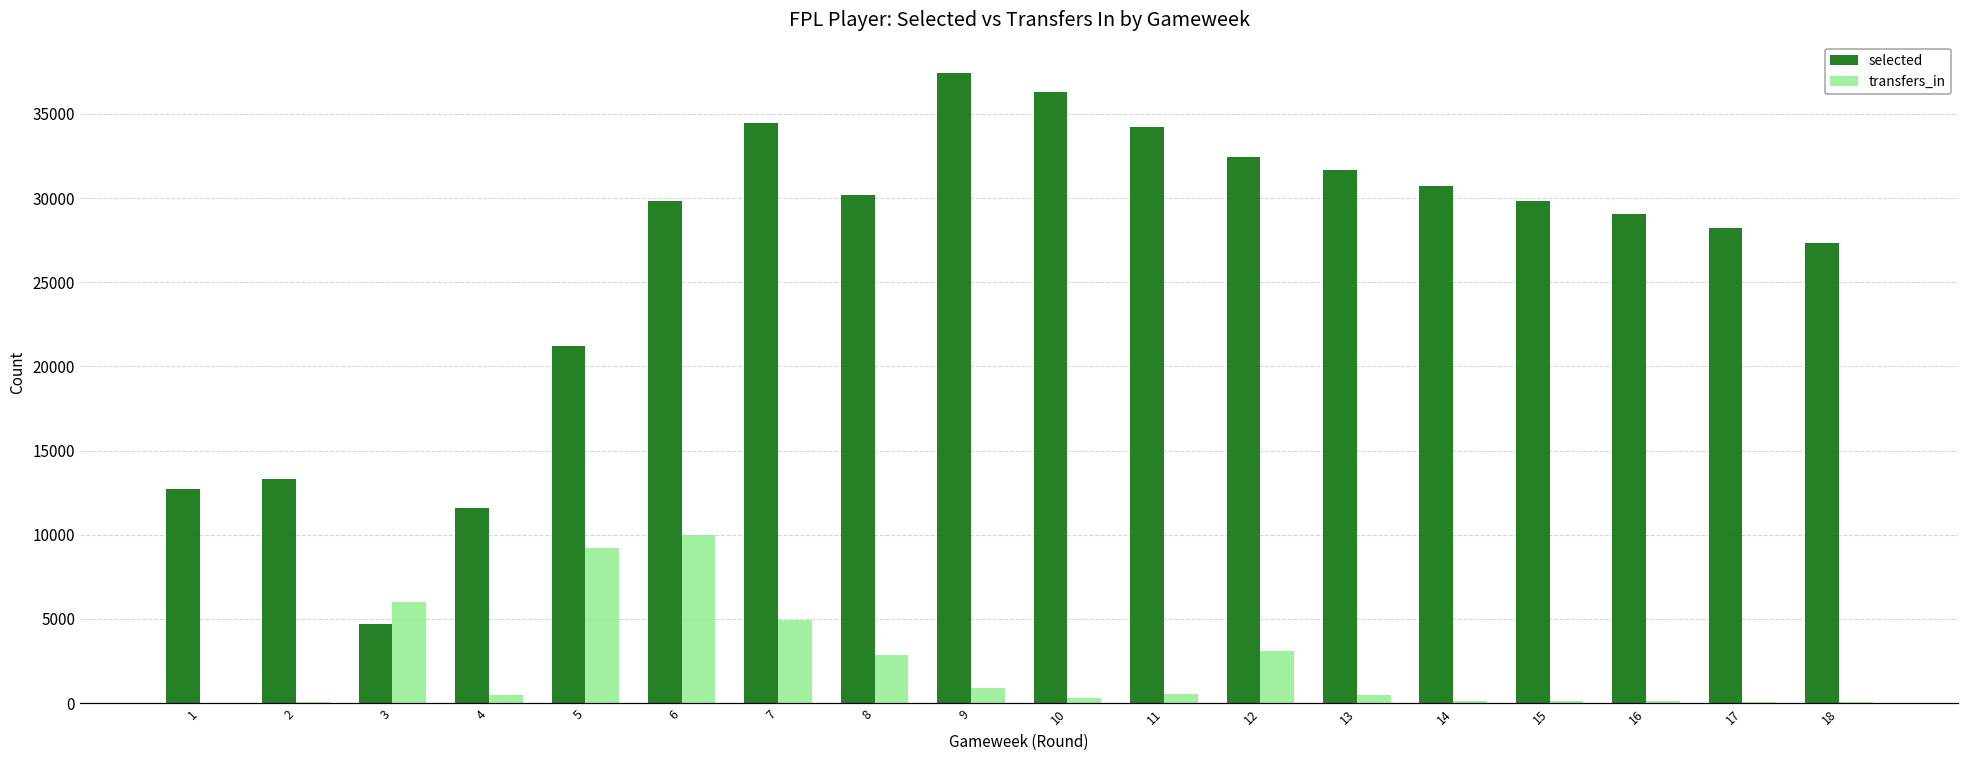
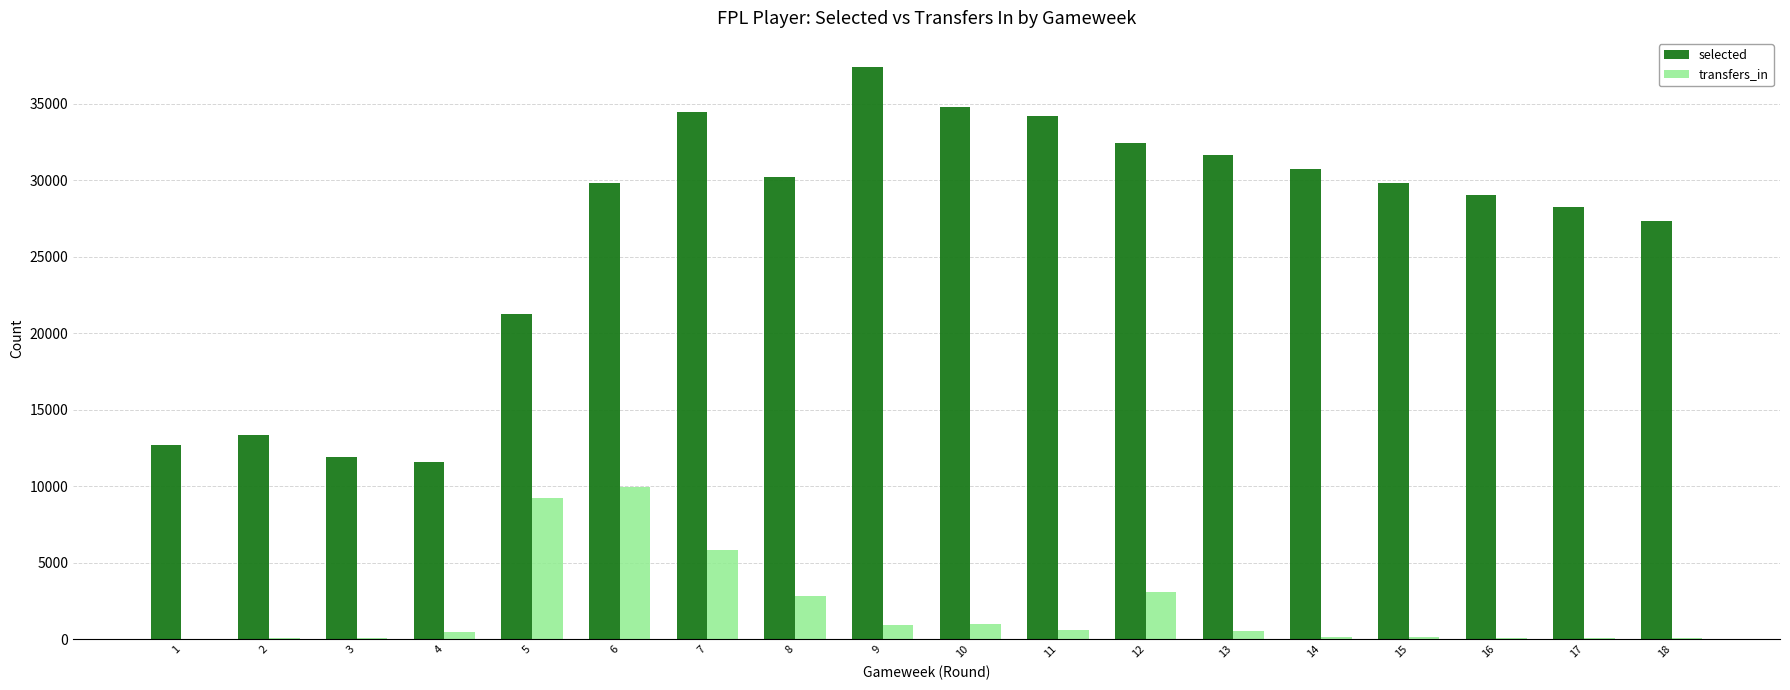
selected, 3: 4700 -> 11900
transfers_in, 3: 6000 -> 100
transfers_in, 7: 4900 -> 5800
selected, 10: 36300 -> 34800
transfers_in, 10: 300 -> 1000
